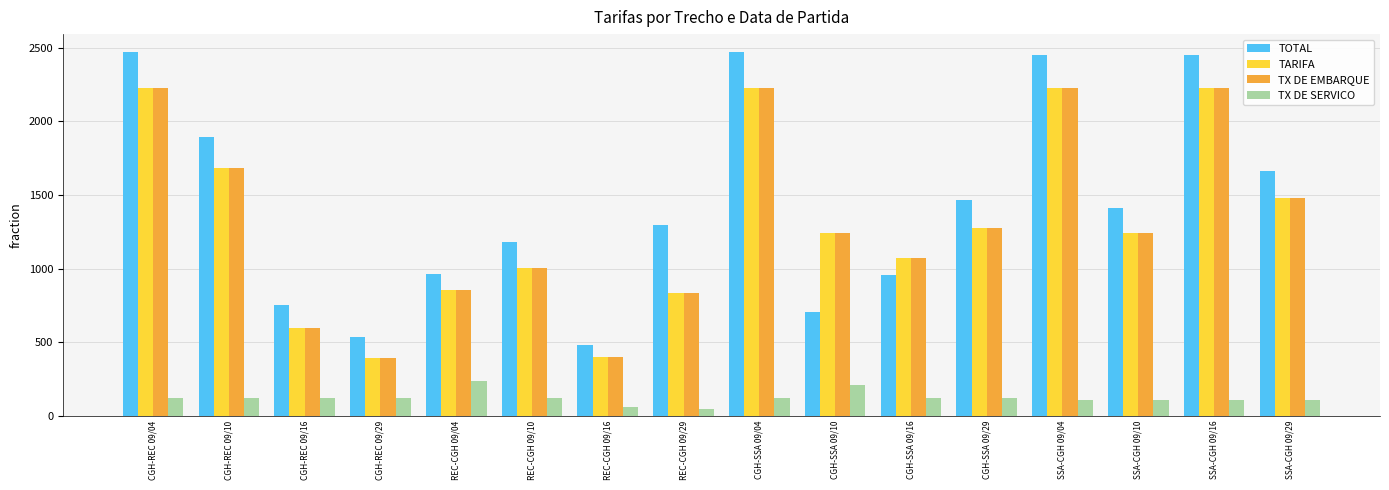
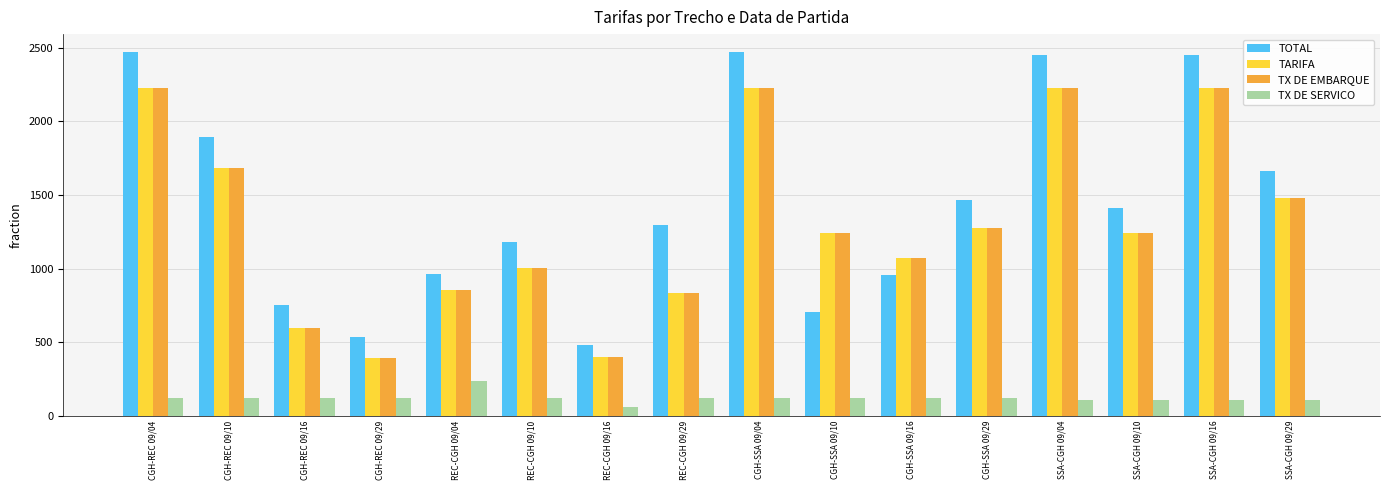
TX DE SERVICO, REC-CGH 09/29: 50 -> 120
TX DE SERVICO, CGH-SSA 09/10: 210 -> 120
